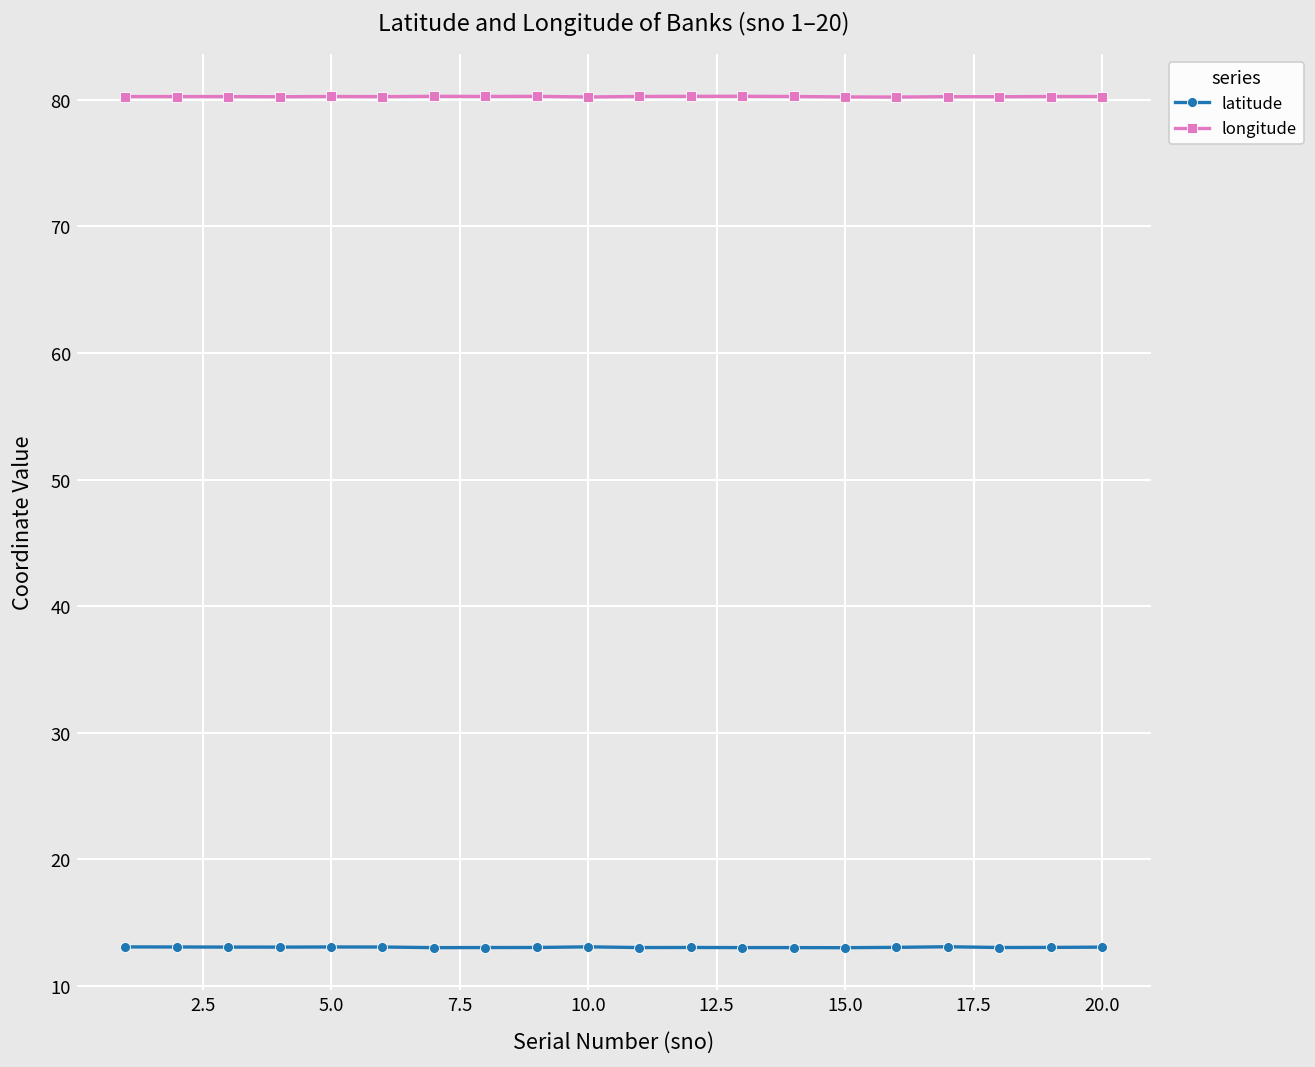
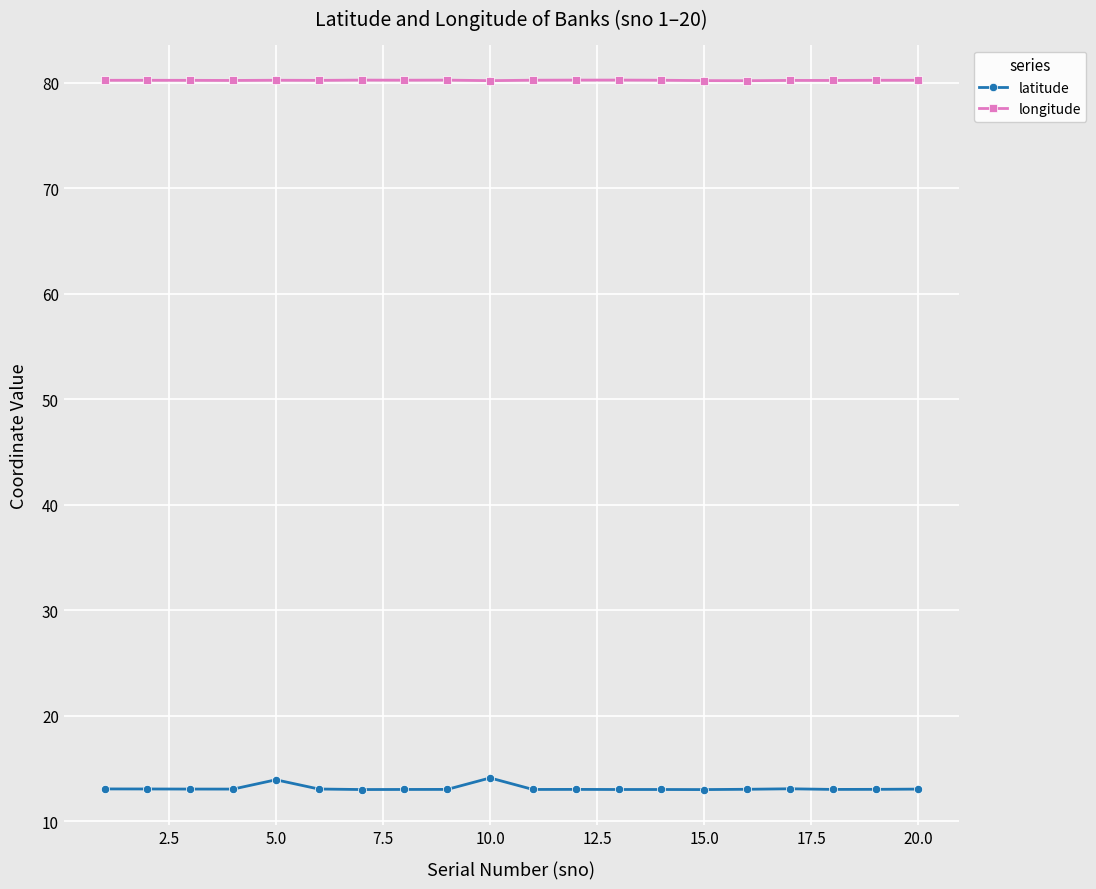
latitude, 5.0: 13.1 -> 13.9
latitude, 10.0: 13.1 -> 14.1
